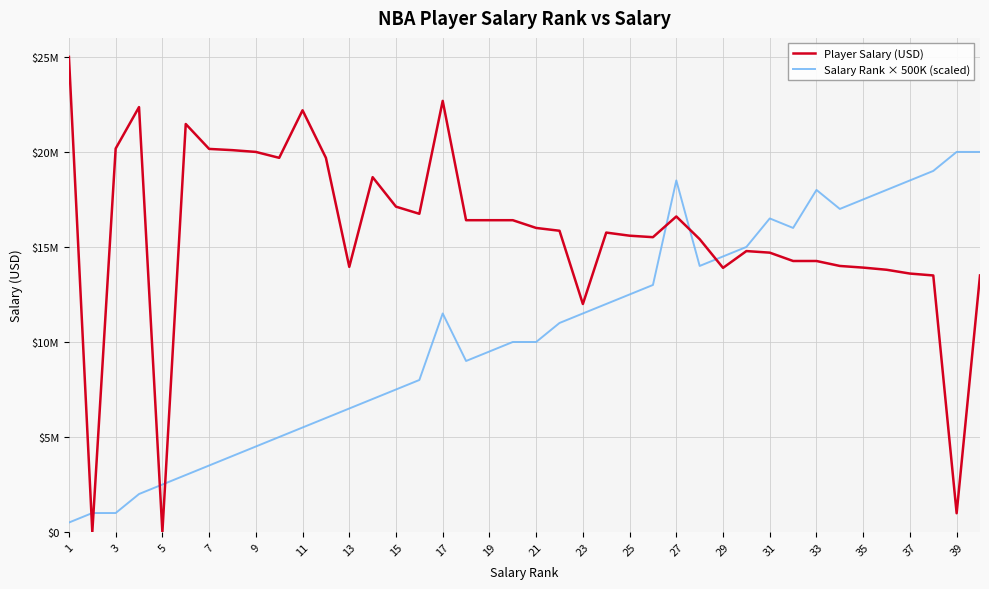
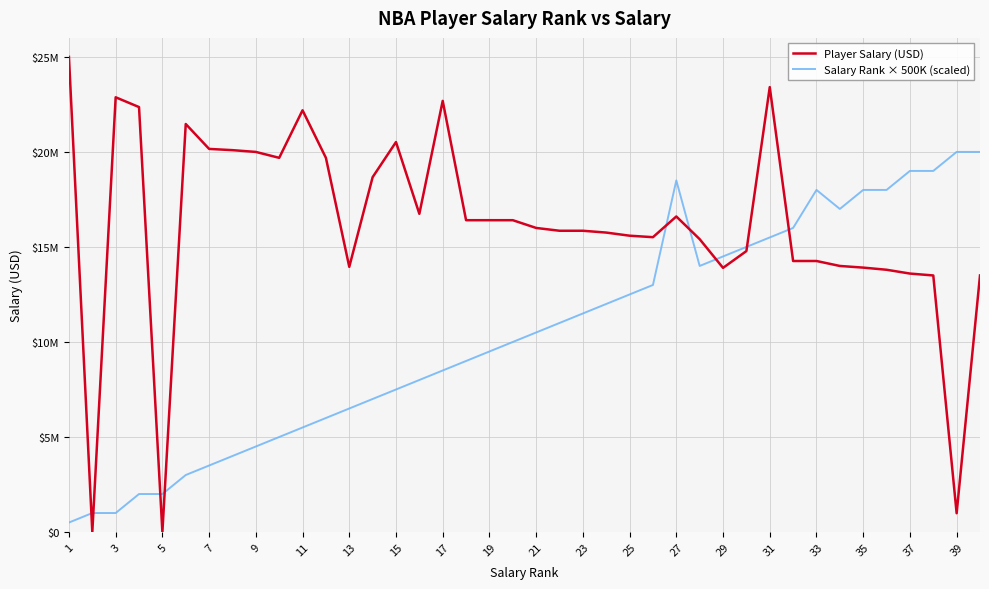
Player Salary (USD), 3: $20200000 -> $22900000
Salary Rank × 500K (scaled), 5: $2500000 -> $2000000
Player Salary (USD), 15: $17100000 -> $20500000
Salary Rank × 500K (scaled), 17: $11500000 -> $8500000
Salary Rank × 500K (scaled), 21: $10000000 -> $10500000
Player Salary (USD), 23: $12000000 -> $15900000
Player Salary (USD), 31: $14700000 -> $23400000
Salary Rank × 500K (scaled), 31: $16500000 -> $15500000
Salary Rank × 500K (scaled), 35: $17500000 -> $18000000
Salary Rank × 500K (scaled), 37: $18500000 -> $19000000
